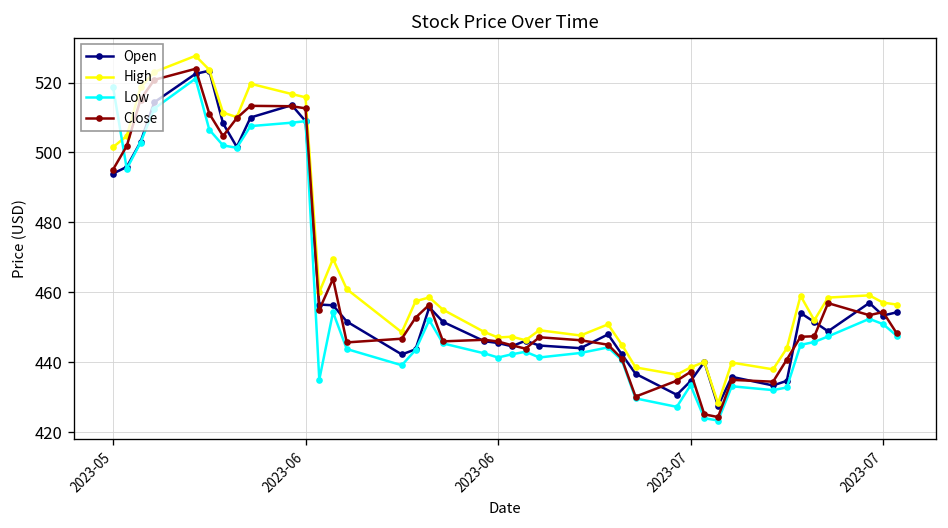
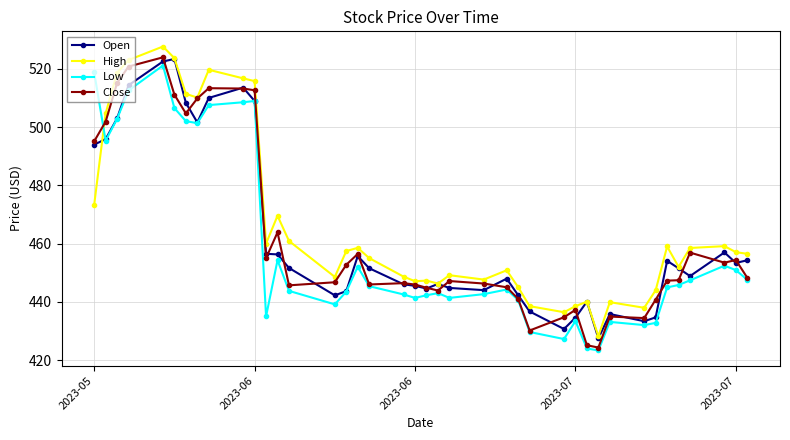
High, 2023-05: 502 -> 473
